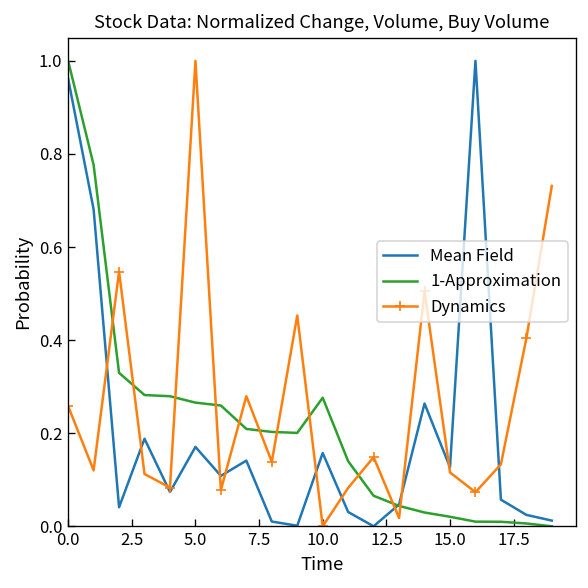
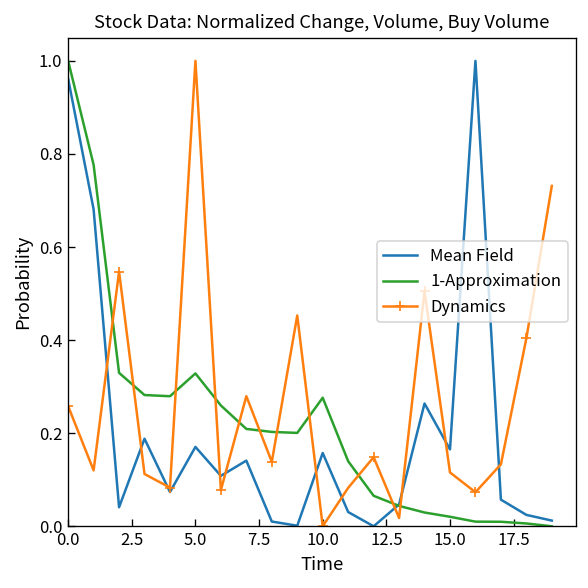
1-Approximation, 5.0: 0.27 -> 0.33
Mean Field, 15.0: 0.13 -> 0.17
